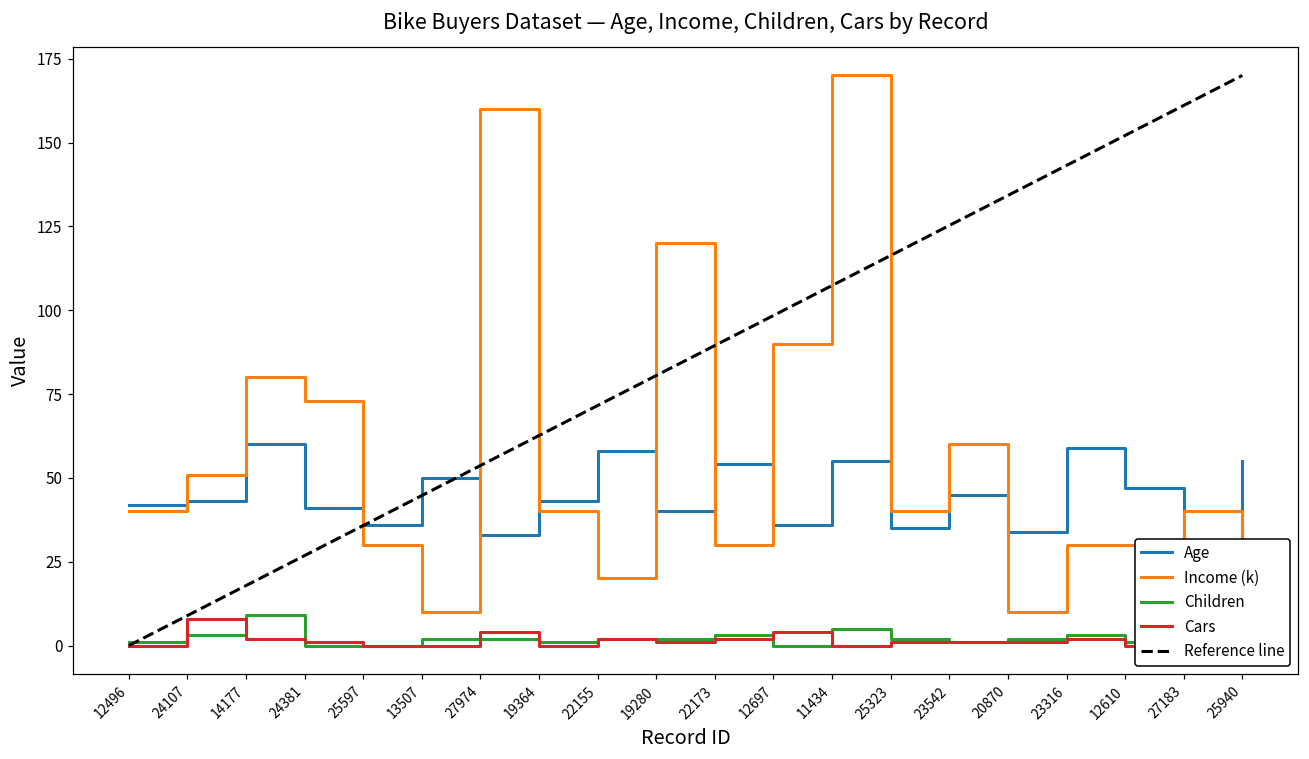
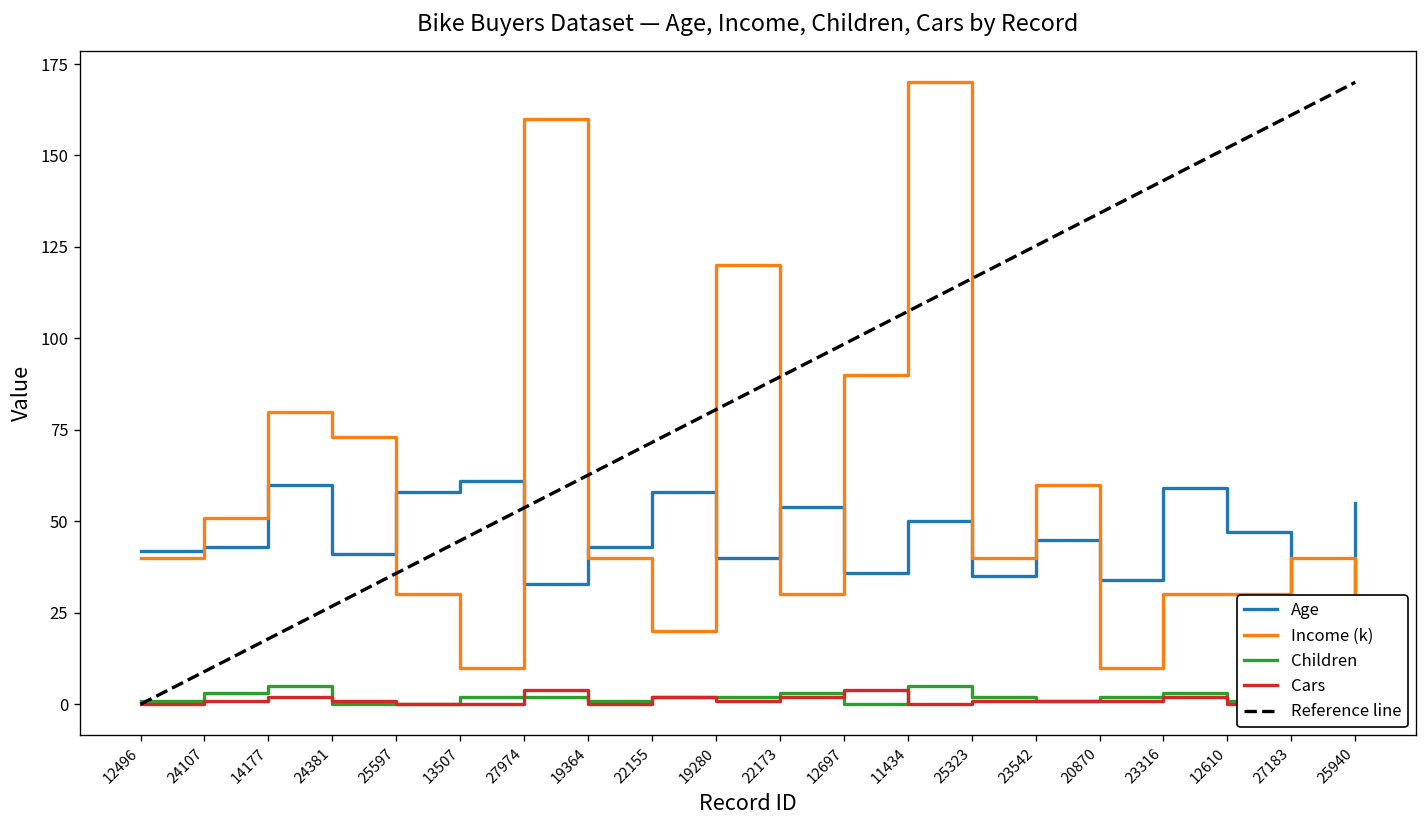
Cars, 24107: 8 -> 1
Children, 14177: 9 -> 5
Age, 25597: 36 -> 58
Age, 13507: 50 -> 61
Age, 11434: 55 -> 50
